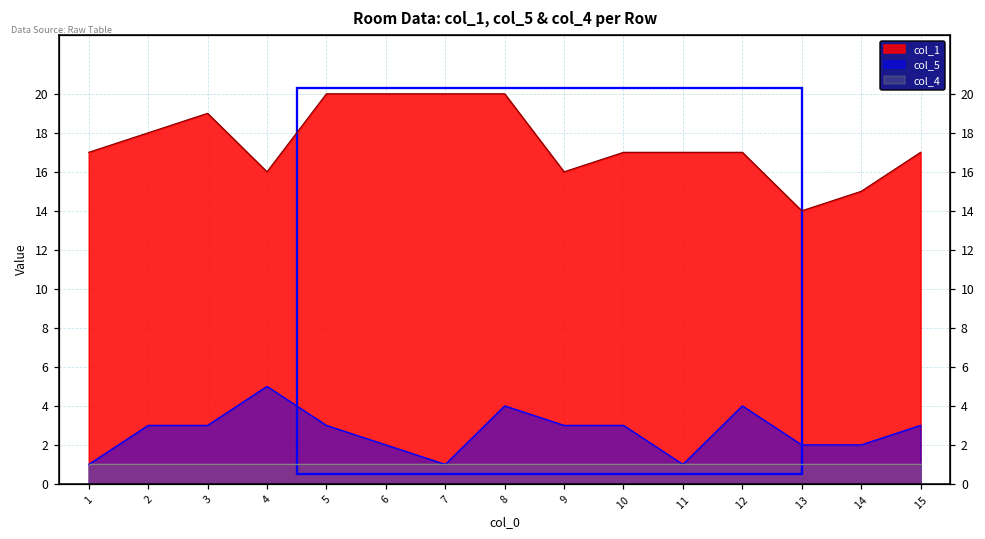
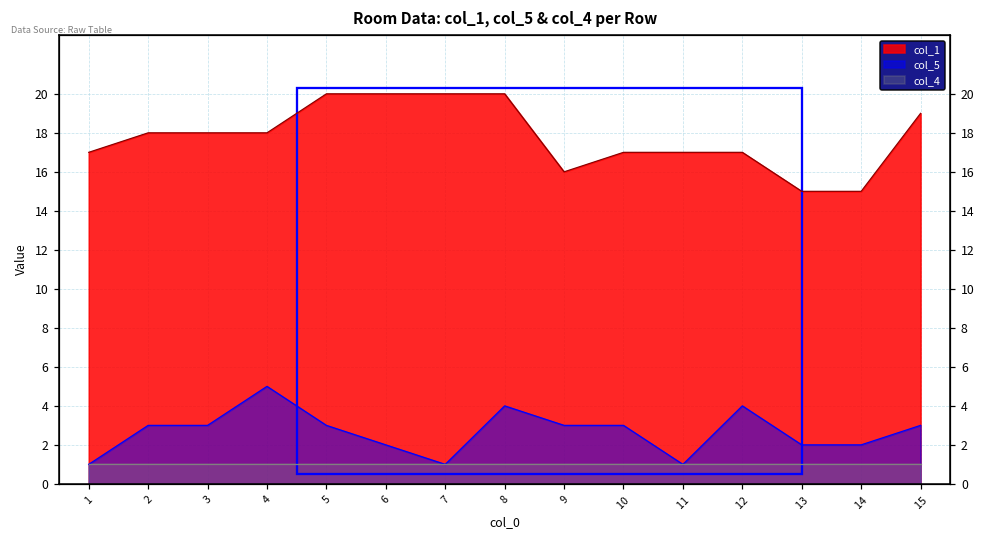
col_1, 3: 19 -> 18
col_1, 4: 16 -> 18
col_1, 13: 14 -> 15
col_1, 15: 17 -> 19
